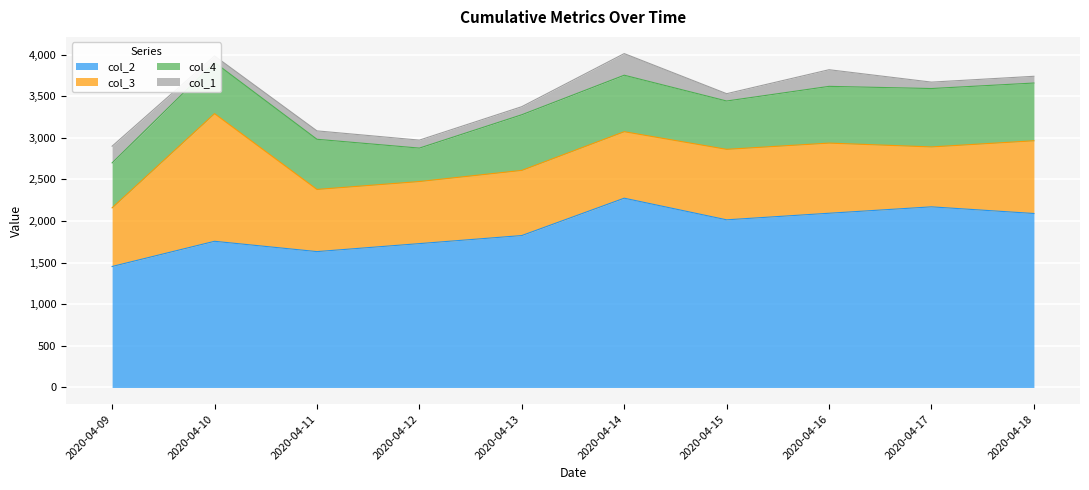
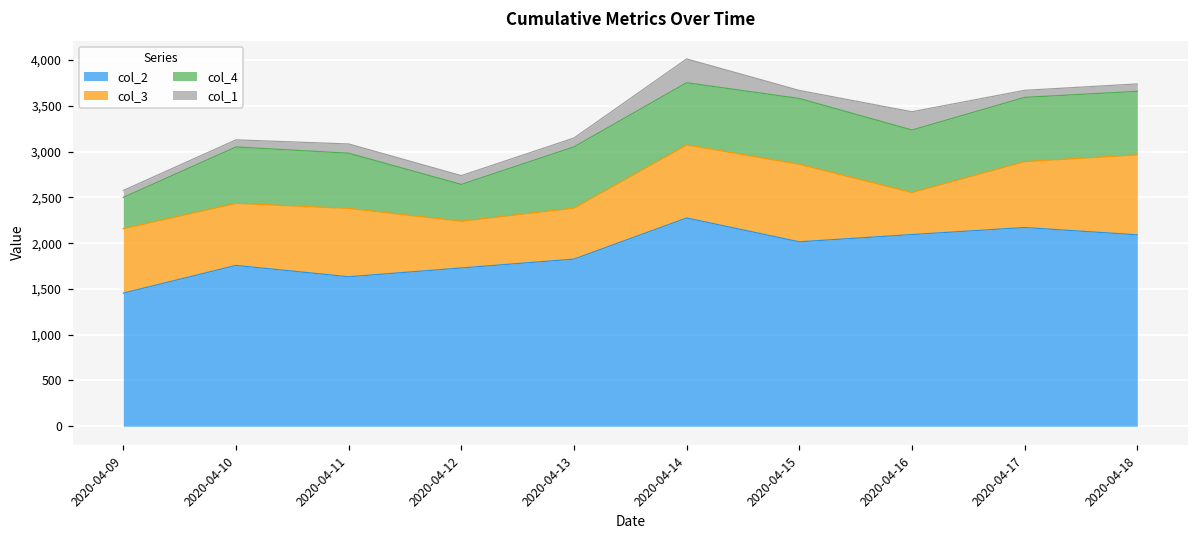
col_4, 2020-04-09: 500 -> 300
col_1, 2020-04-09: 200 -> 100
col_3, 2020-04-10: 1,500 -> 700
col_3, 2020-04-12: 700 -> 500
col_3, 2020-04-13: 800 -> 600
col_4, 2020-04-15: 600 -> 700
col_3, 2020-04-16: 800 -> 500
